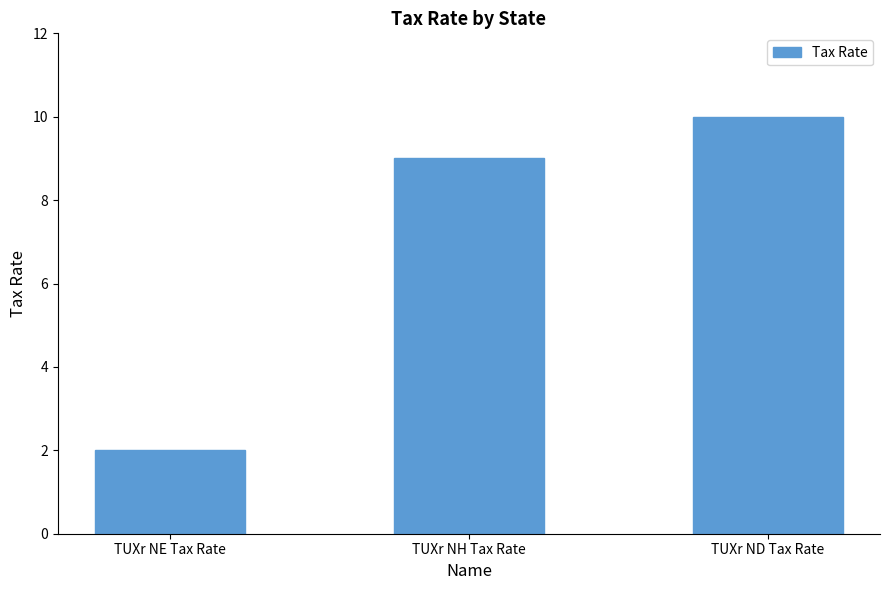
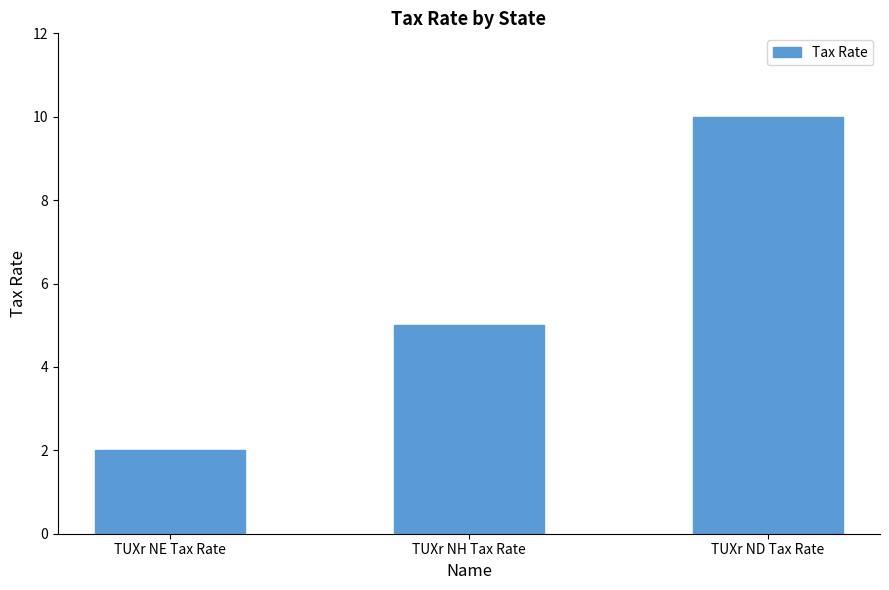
TUXr NH Tax Rate: 9 -> 5
